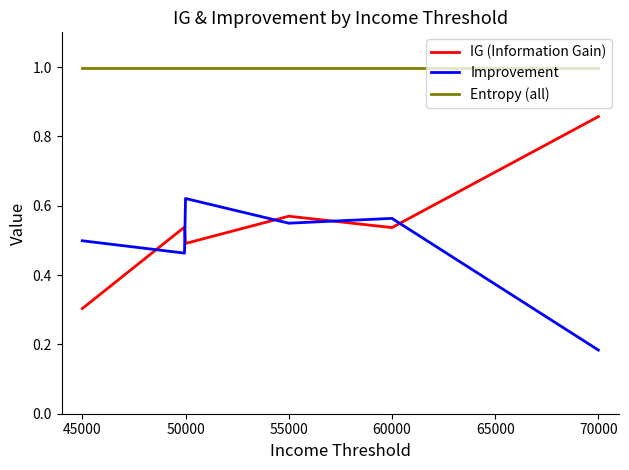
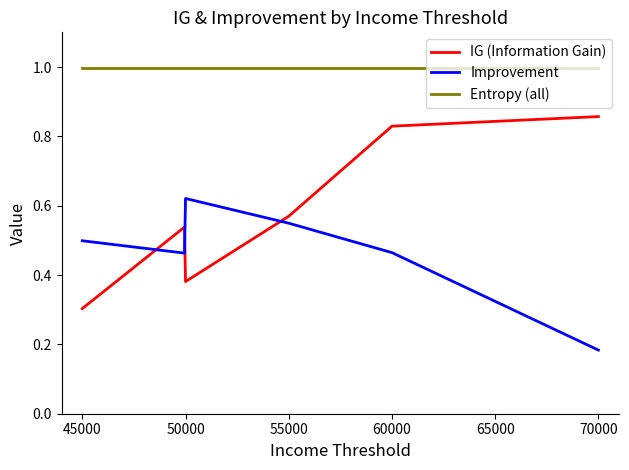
IG (Information Gain), 50000: 0.49 -> 0.38
IG (Information Gain), 60000: 0.54 -> 0.83
Improvement, 60000: 0.56 -> 0.46
